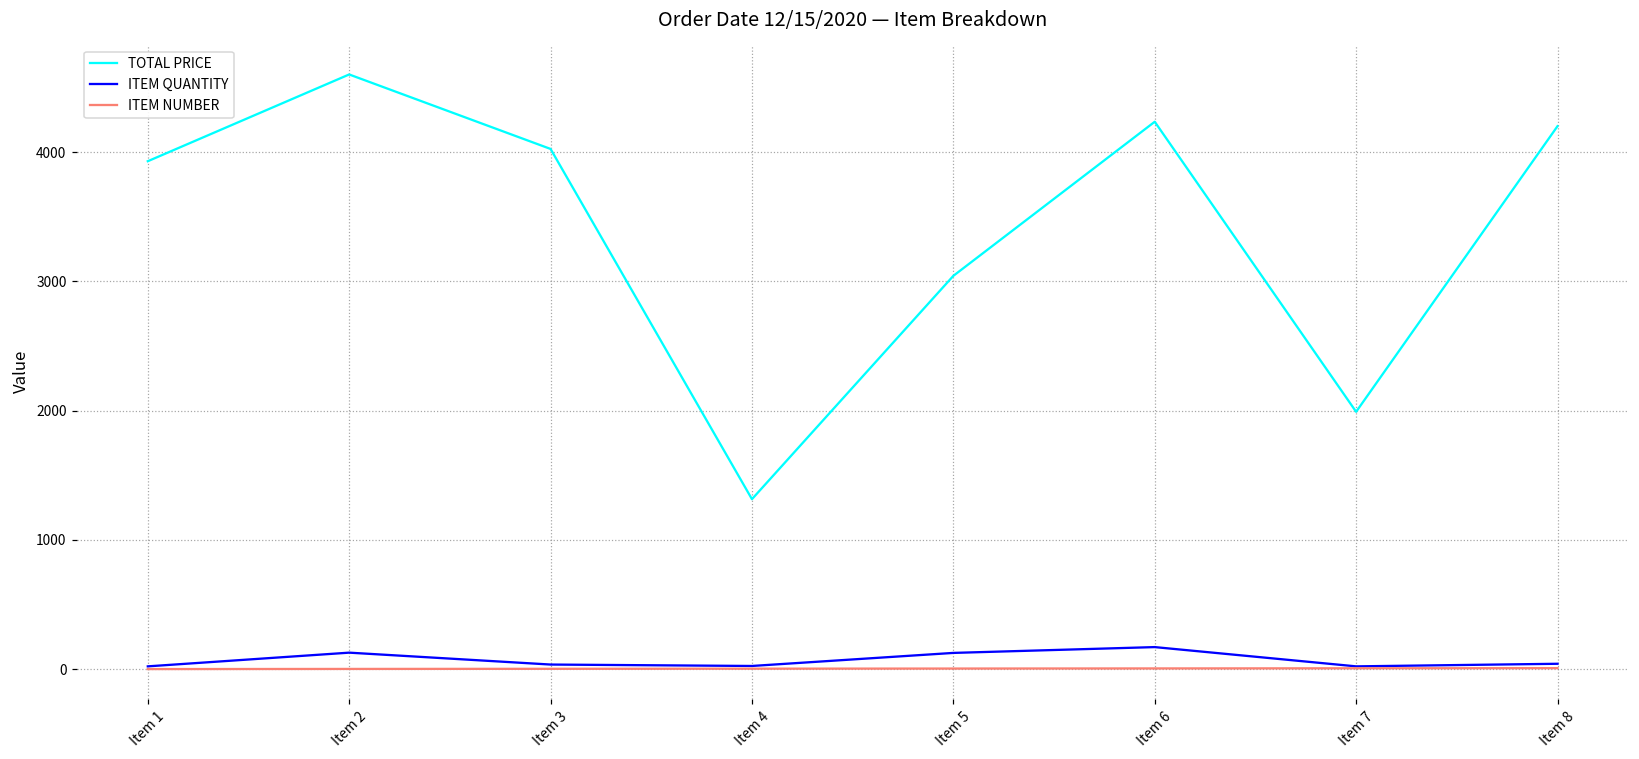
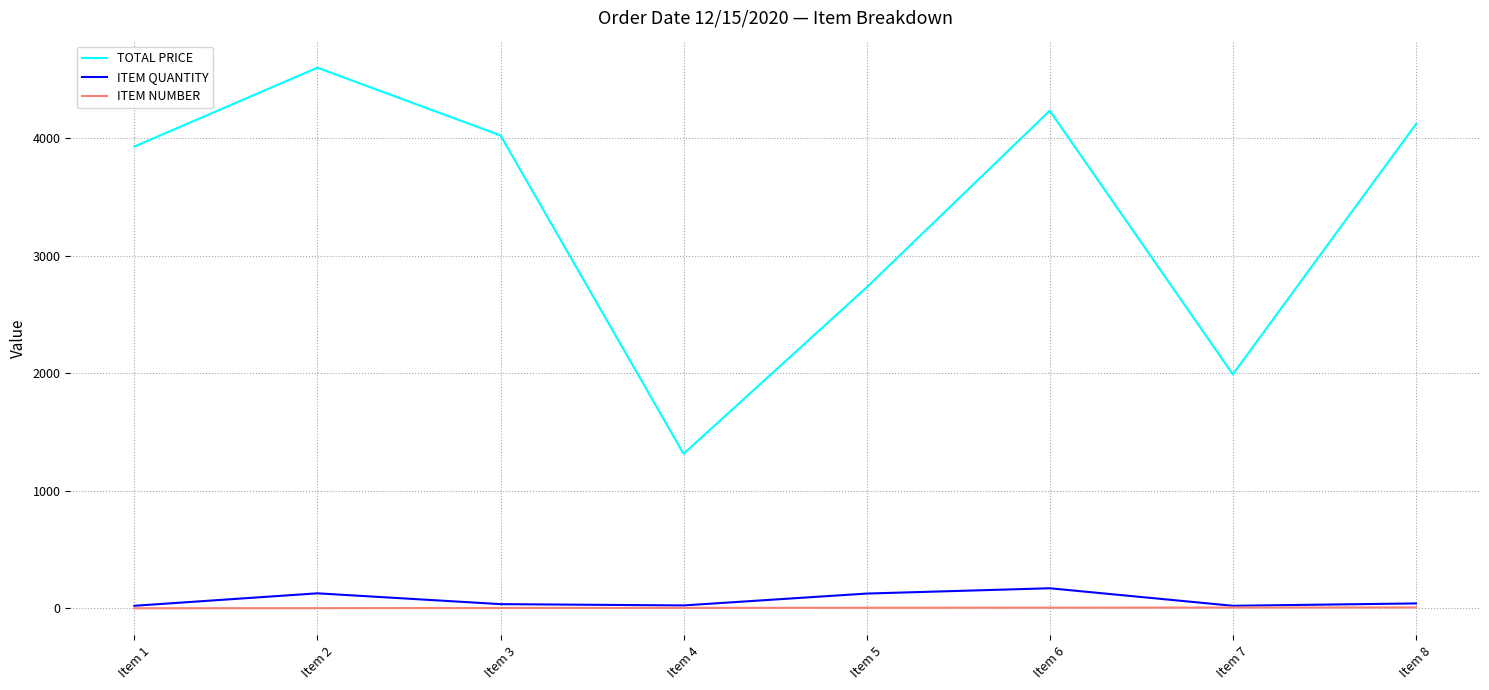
TOTAL PRICE, Item 5: 3040 -> 2730
TOTAL PRICE, Item 8: 4200 -> 4120
